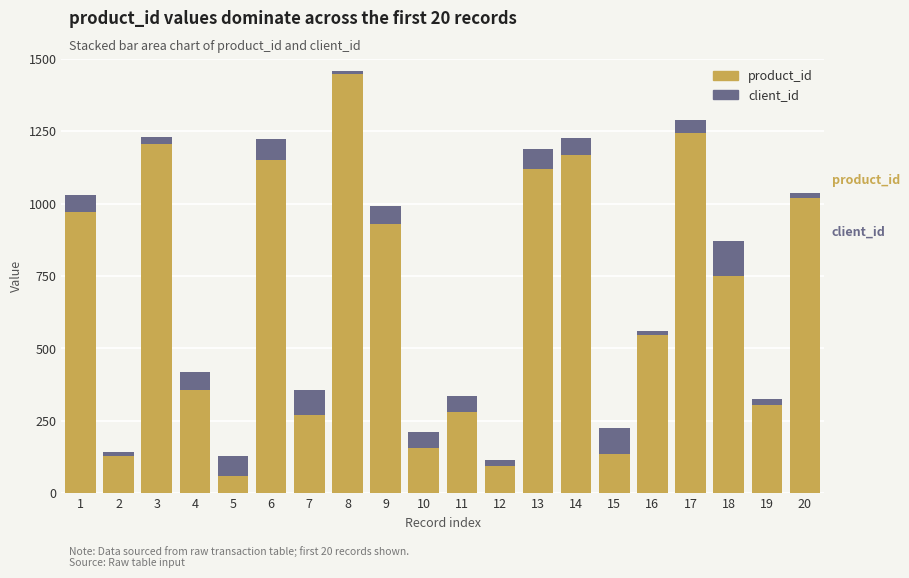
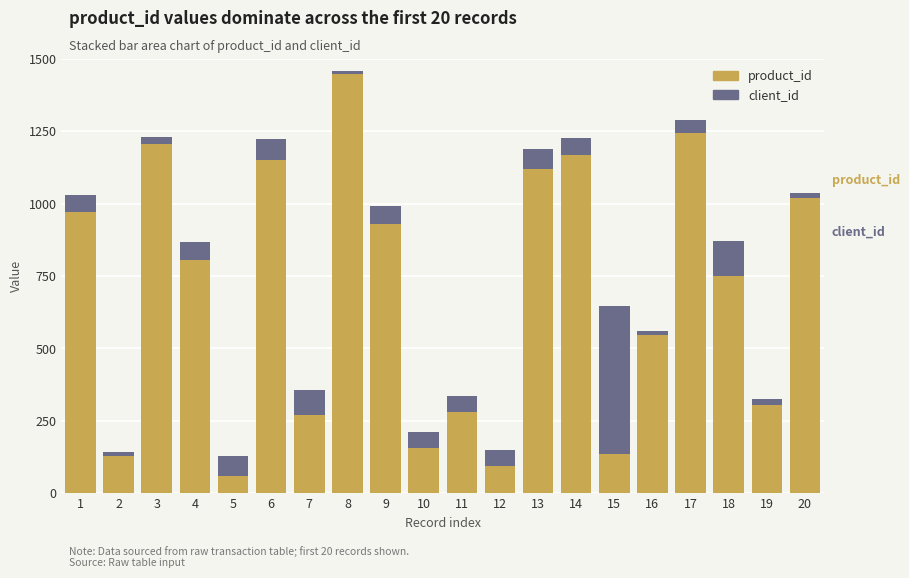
product_id, 4: 360 -> 810
client_id, 12: 20 -> 60
client_id, 15: 90 -> 510
